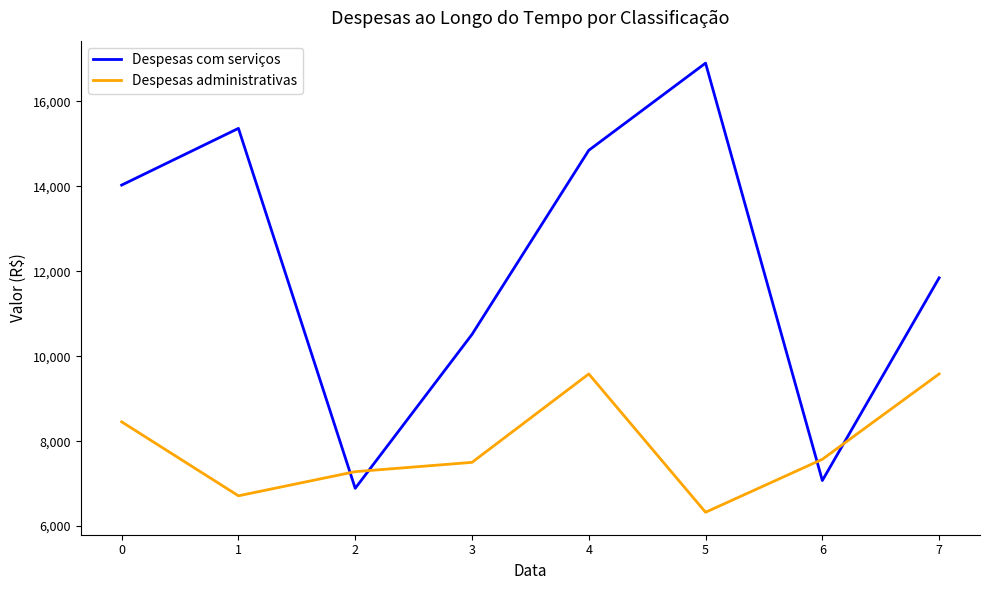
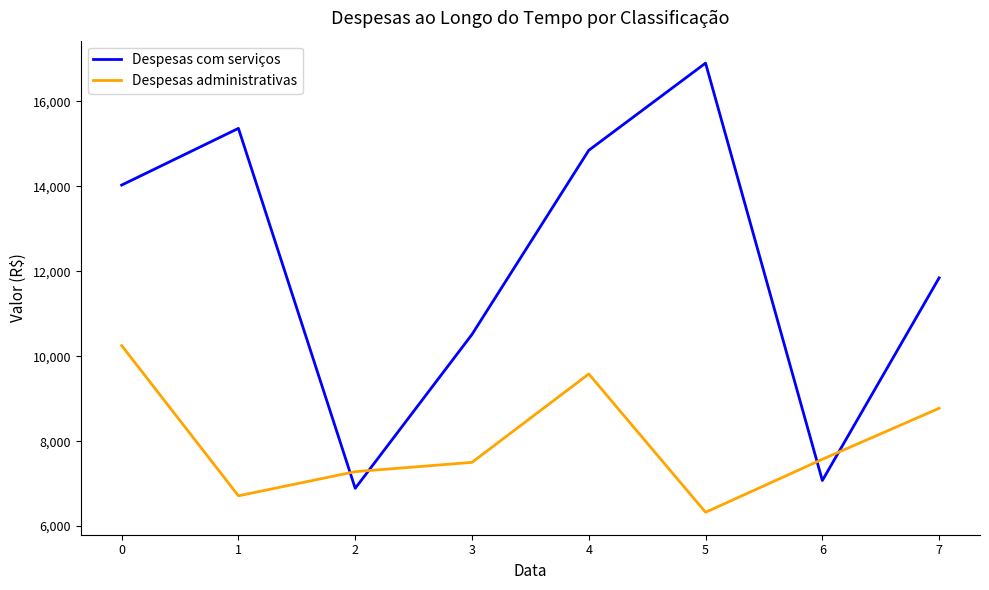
Despesas administrativas, 0: 8,500 -> 10,300
Despesas administrativas, 7: 9,600 -> 8,800
